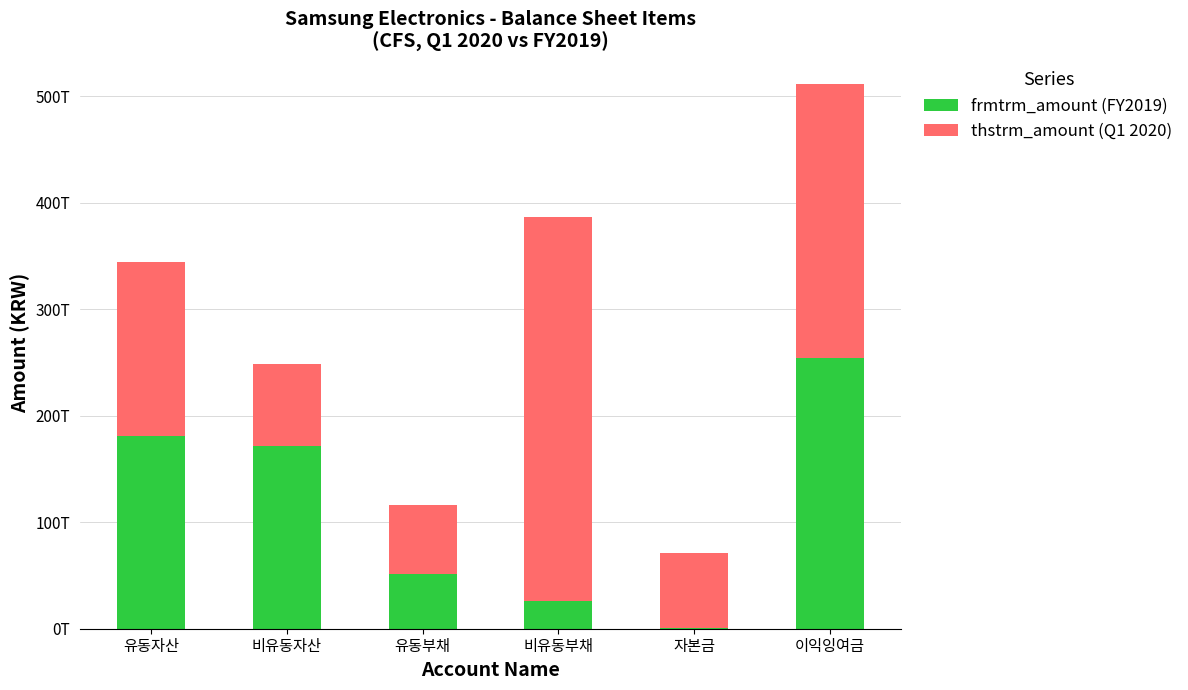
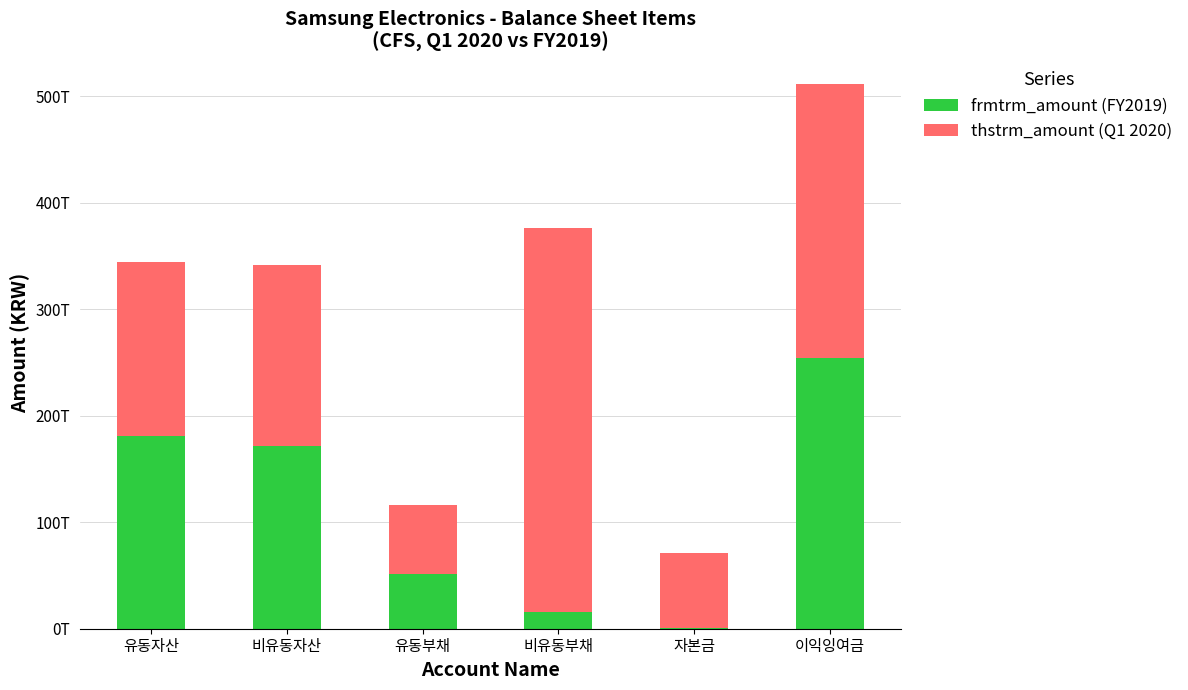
thstrm_amount (Q1 2020), 비유동자산: 77T -> 171T
frmtrm_amount (FY2019), 비유동부채: 26T -> 16T
